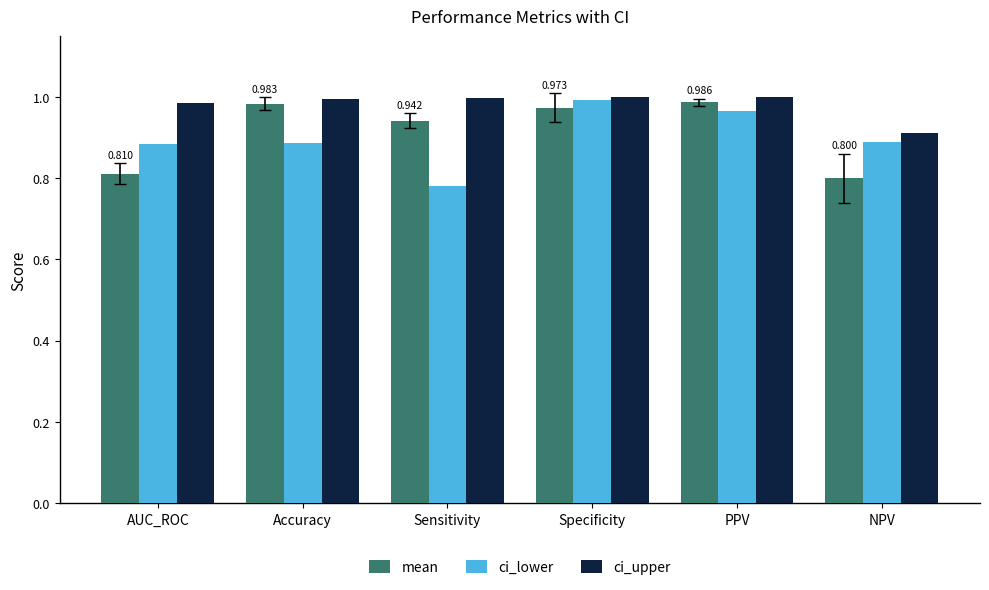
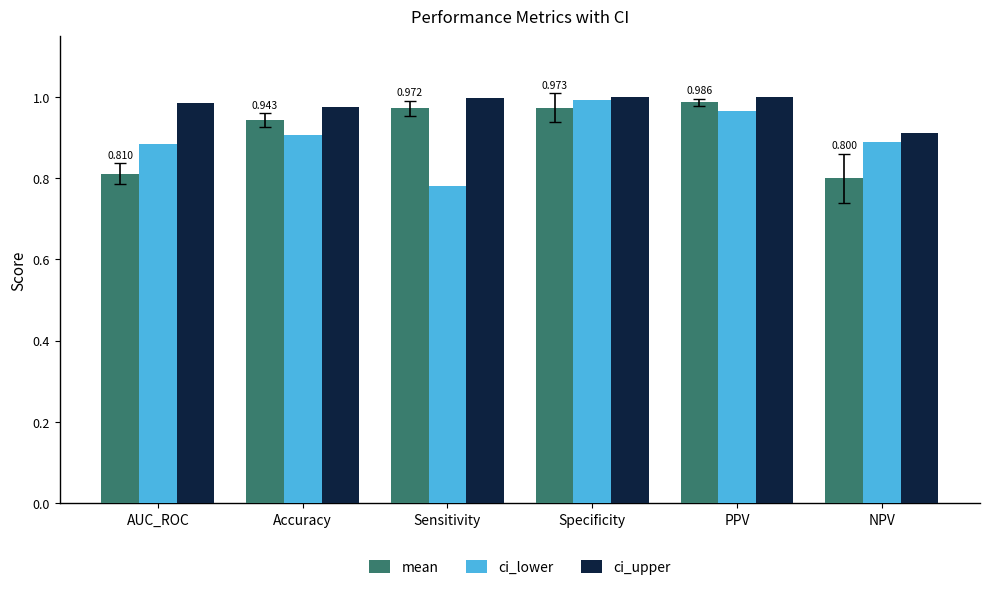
mean, Accuracy: 0.983 -> 0.943
ci_lower, Accuracy: 0.89 -> 0.91
ci_upper, Accuracy: 0.99 -> 0.97
mean, Sensitivity: 0.942 -> 0.972
